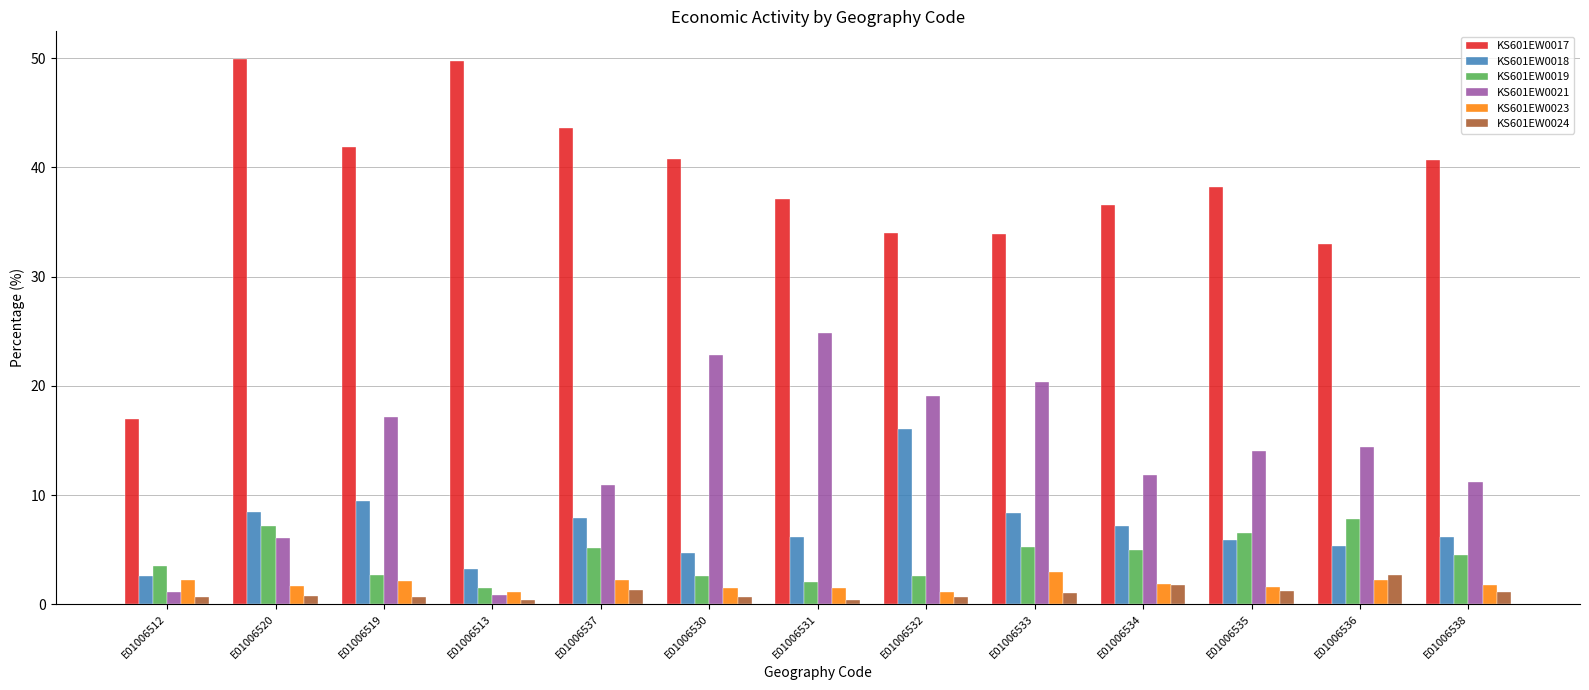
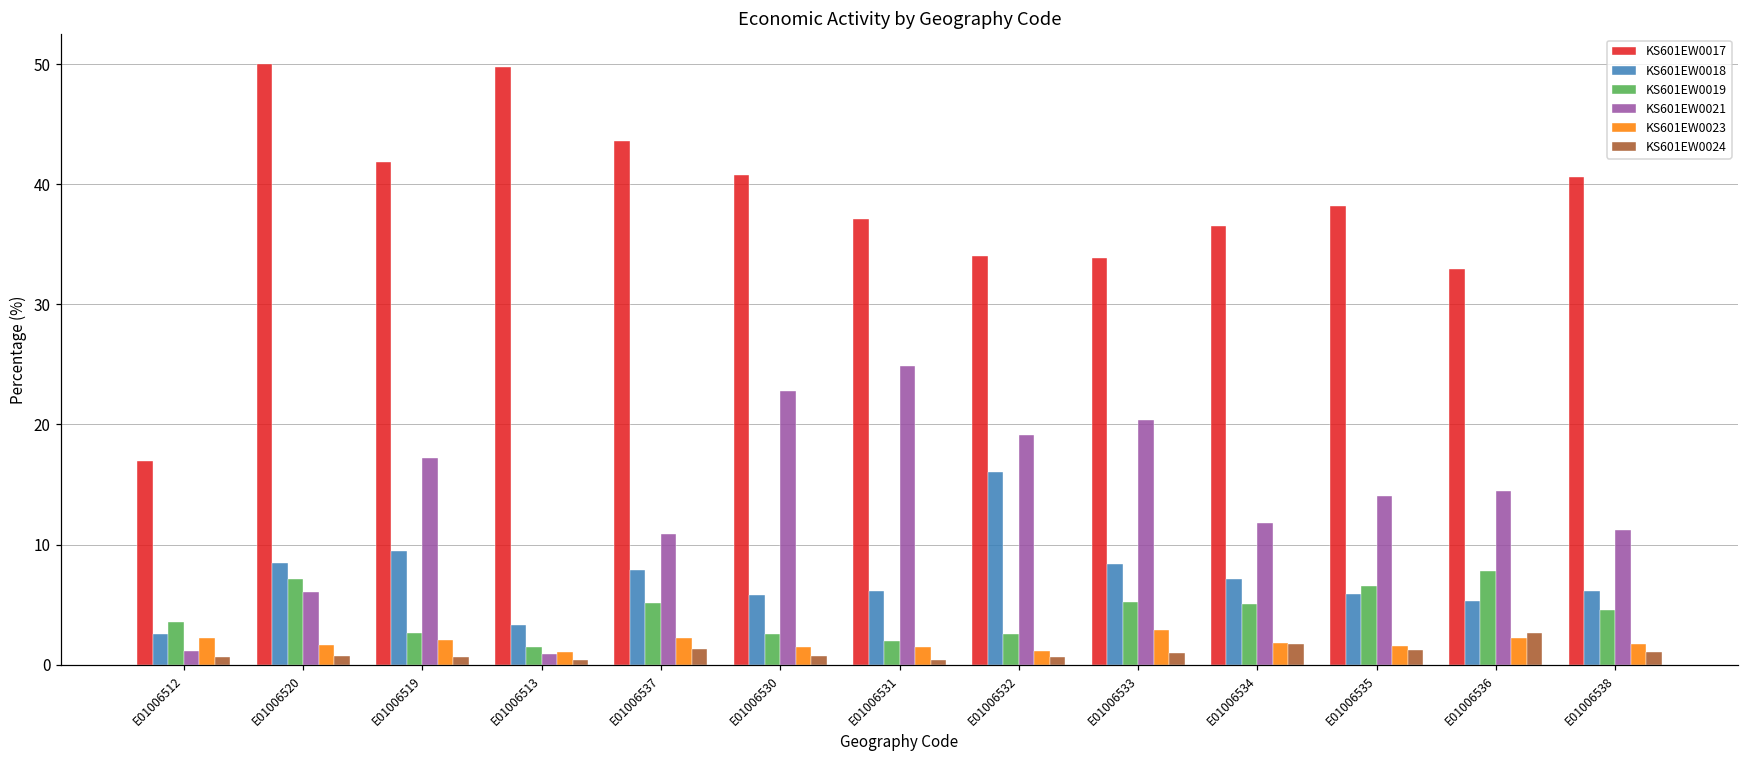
KS601EW0018, E01006530: 4.7 -> 5.8
